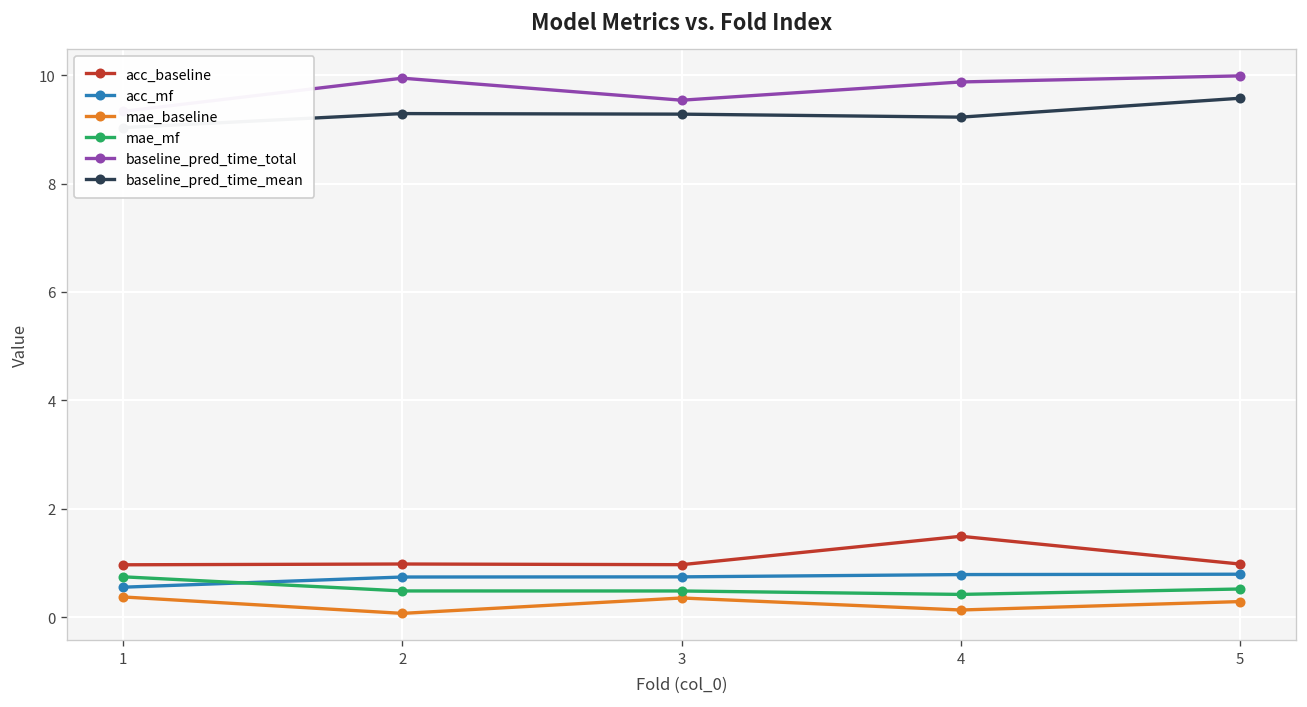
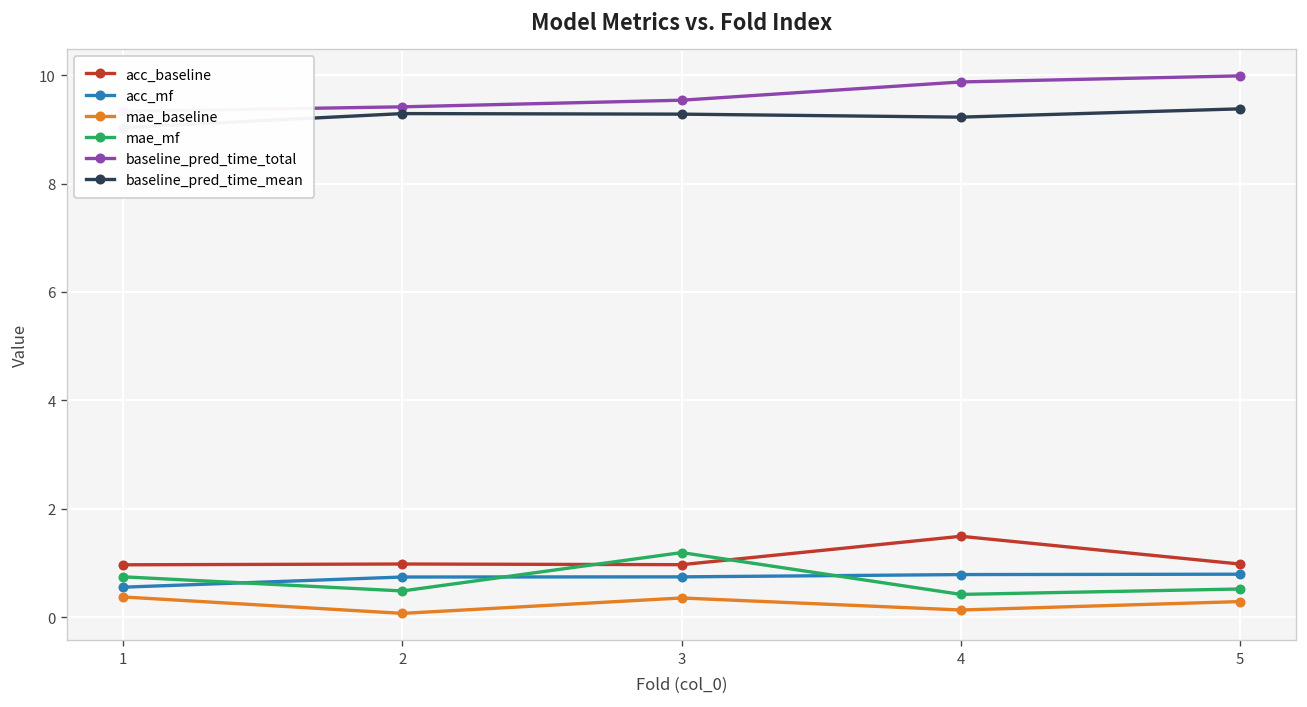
baseline_pred_time_total, 2: 9.9 -> 9.4
mae_mf, 3: 0.5 -> 1.2
baseline_pred_time_mean, 5: 9.6 -> 9.4
